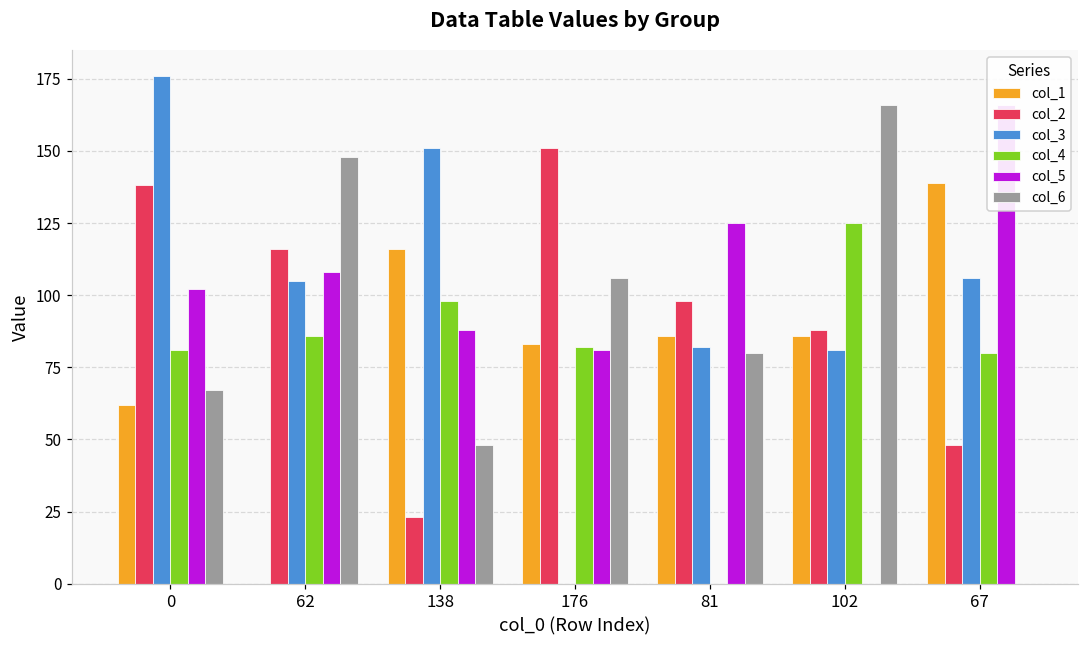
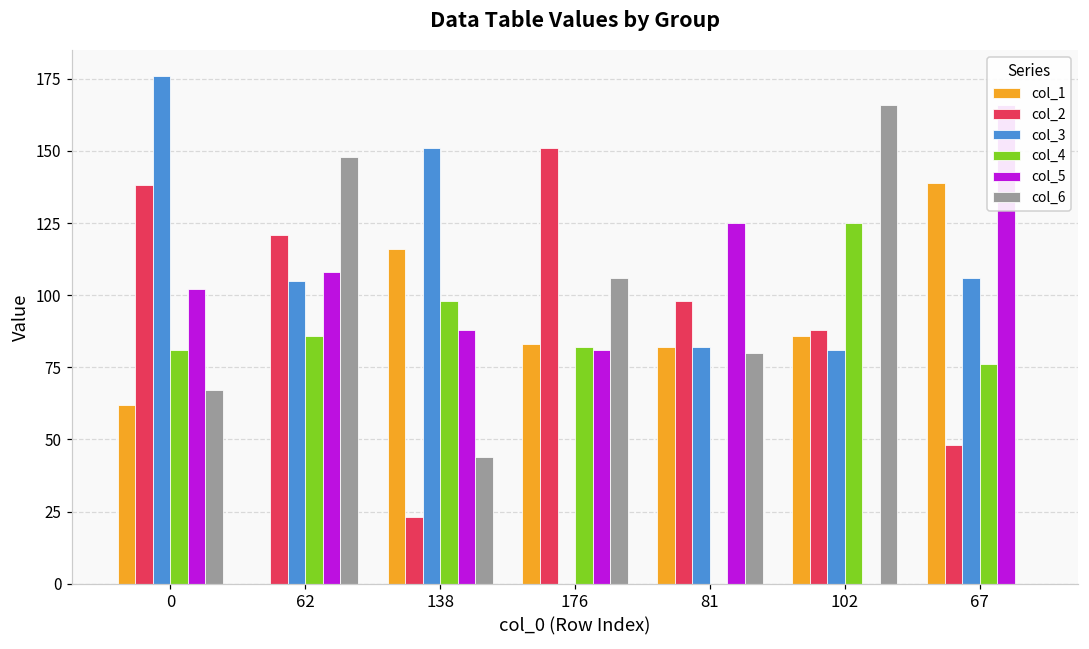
col_2, 62: 116 -> 121
col_6, 138: 48 -> 44
col_1, 81: 86 -> 82
col_4, 67: 80 -> 76
